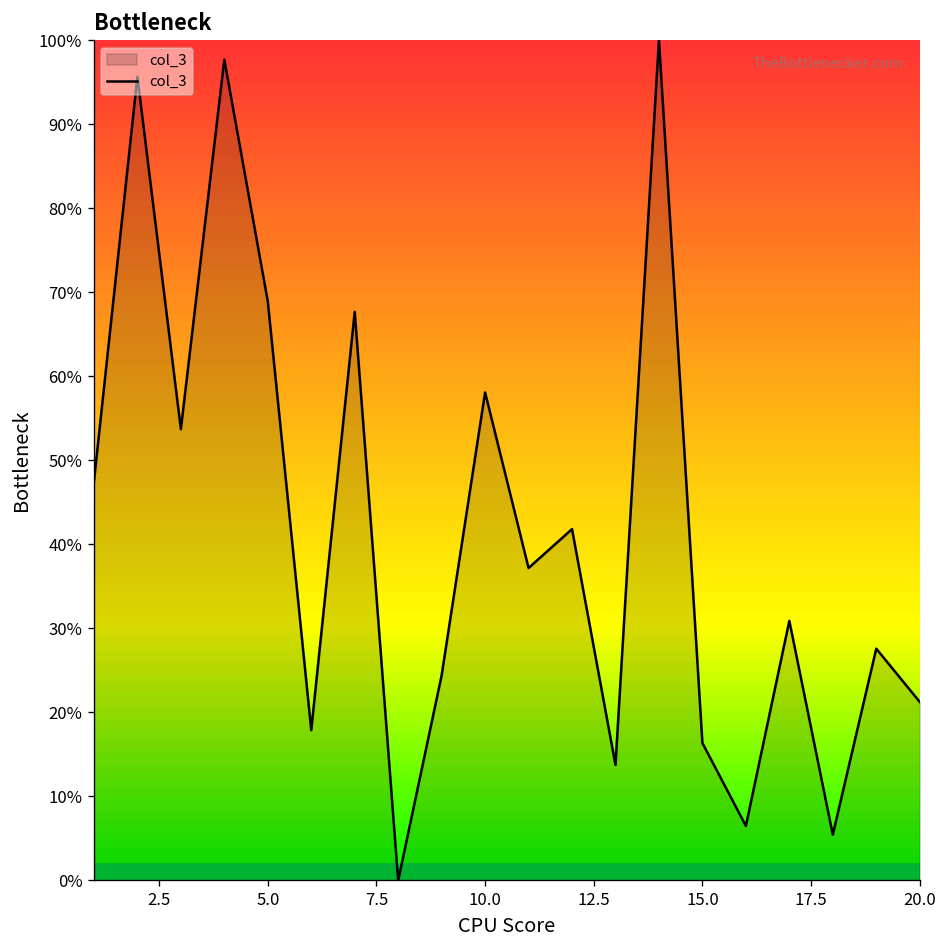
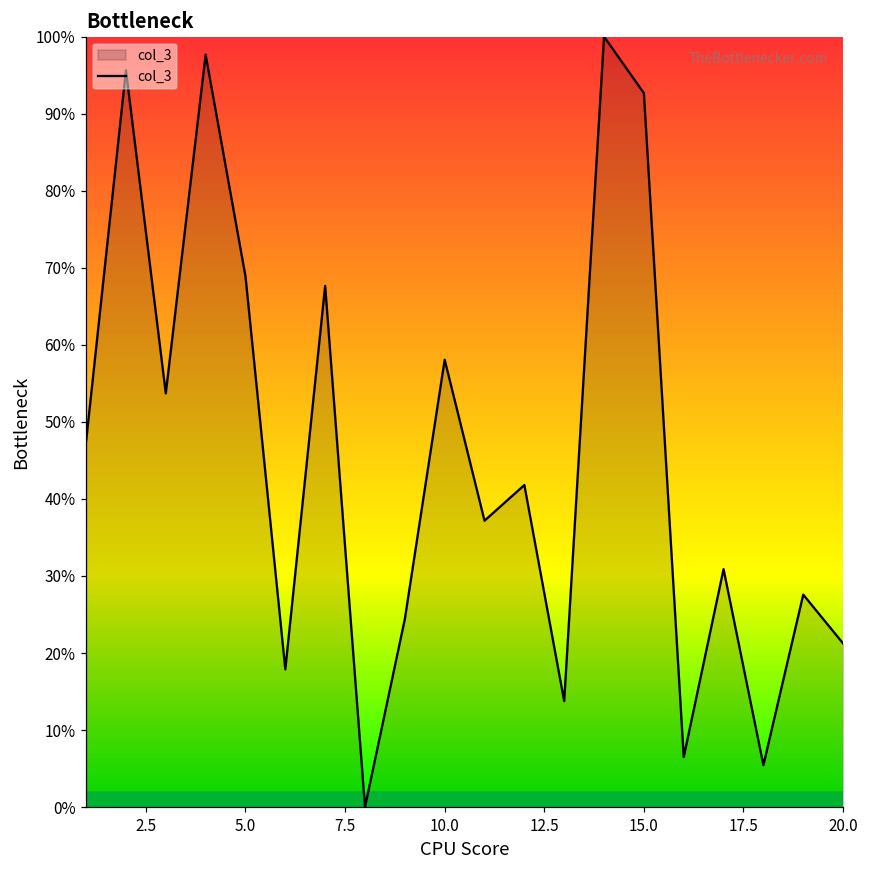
15.0: 16% -> 93%
